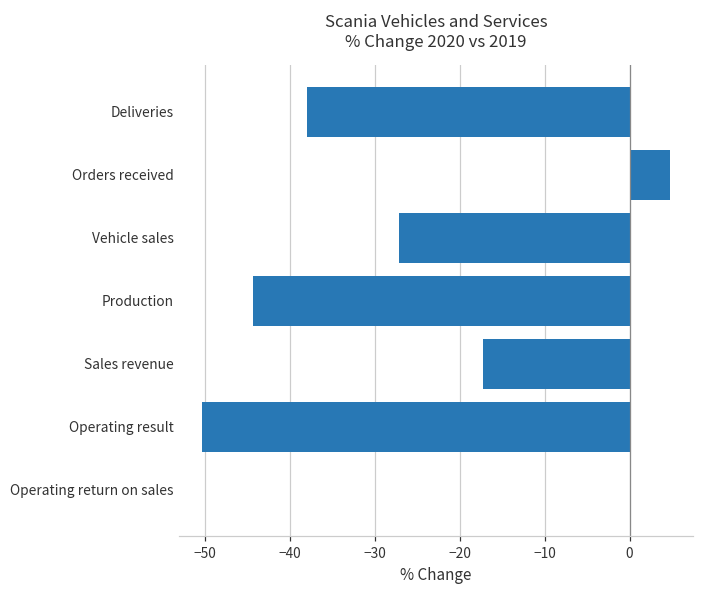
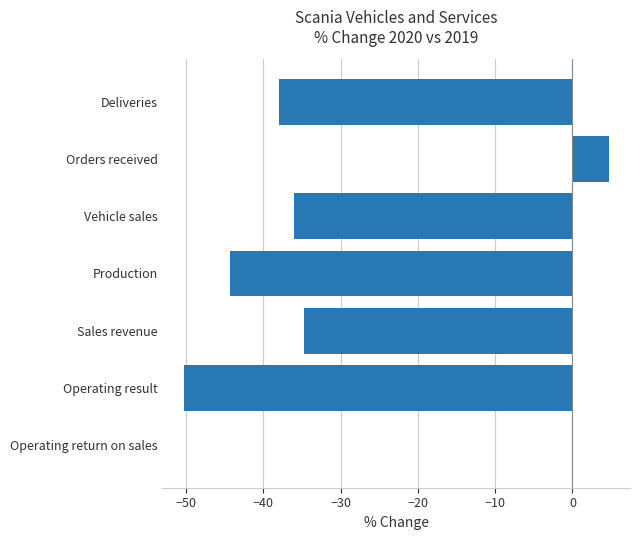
Vehicle sales: -27 -> -36
Sales revenue: -17 -> -35
